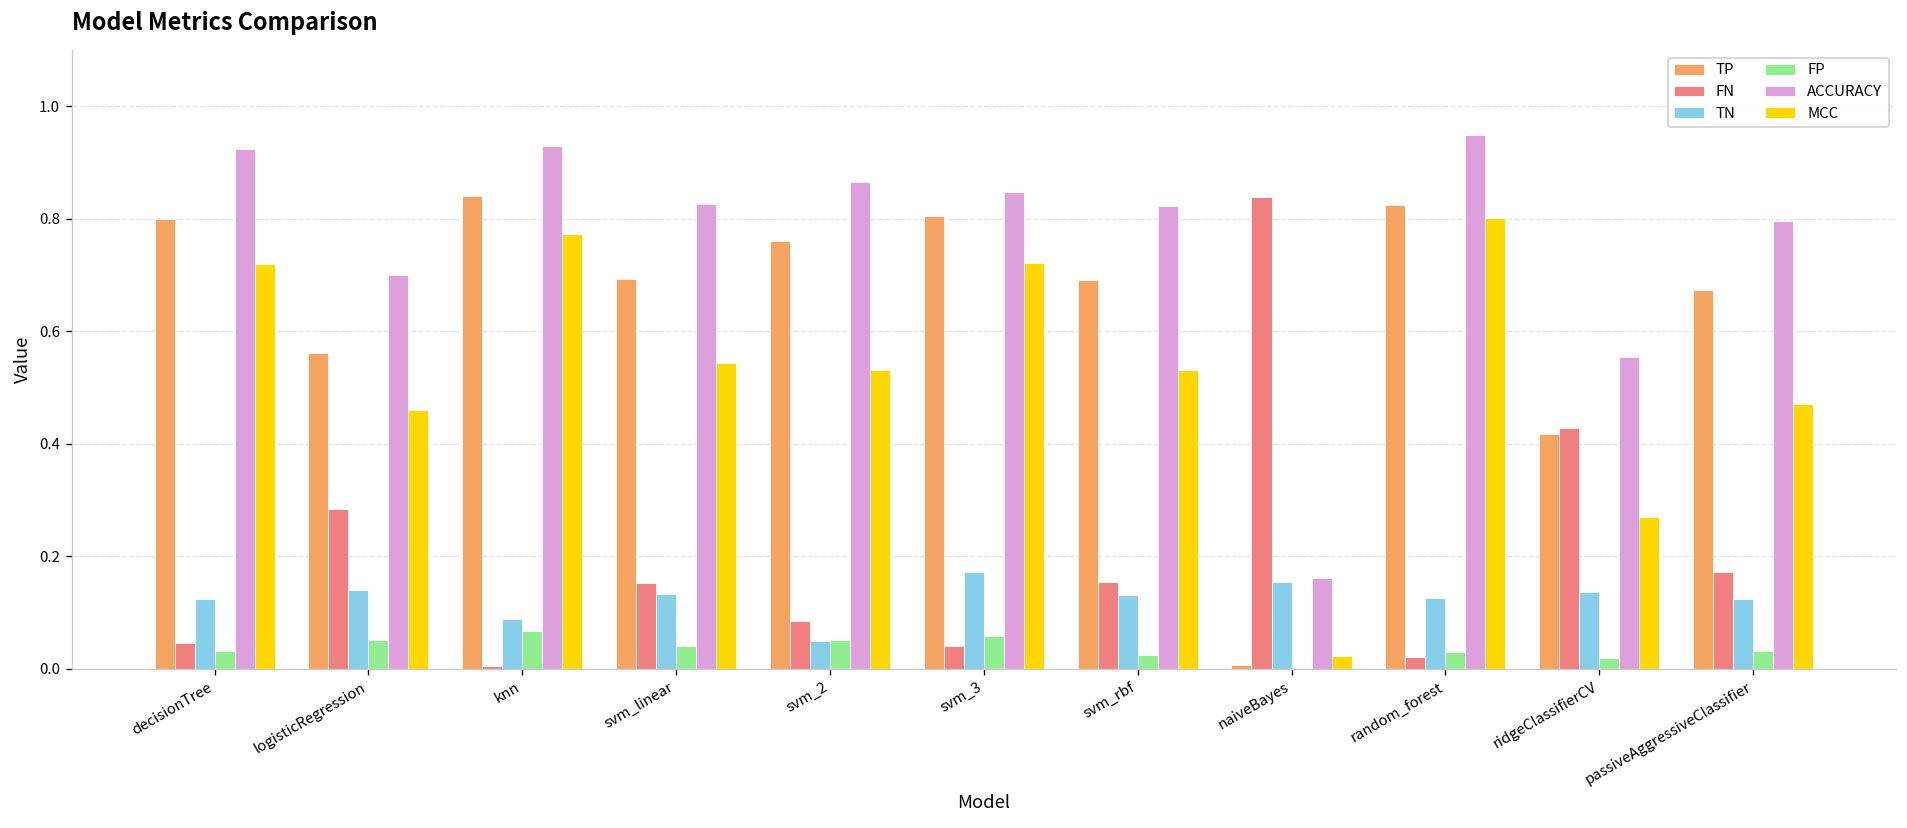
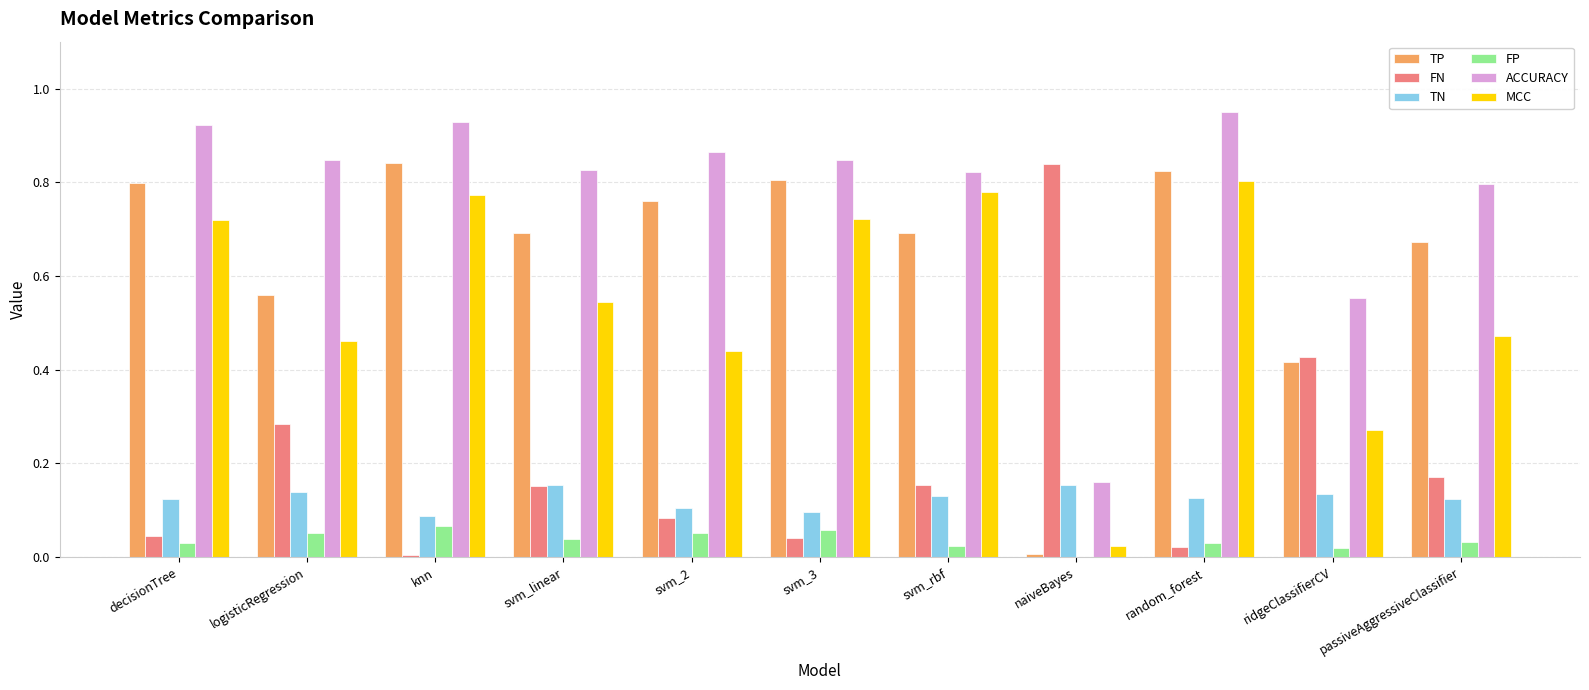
ACCURACY, logisticRegression: 0.70 -> 0.85
TN, svm_linear: 0.13 -> 0.15
TN, svm_2: 0.05 -> 0.10
MCC, svm_2: 0.53 -> 0.44
TN, svm_3: 0.17 -> 0.10
MCC, svm_rbf: 0.53 -> 0.78
